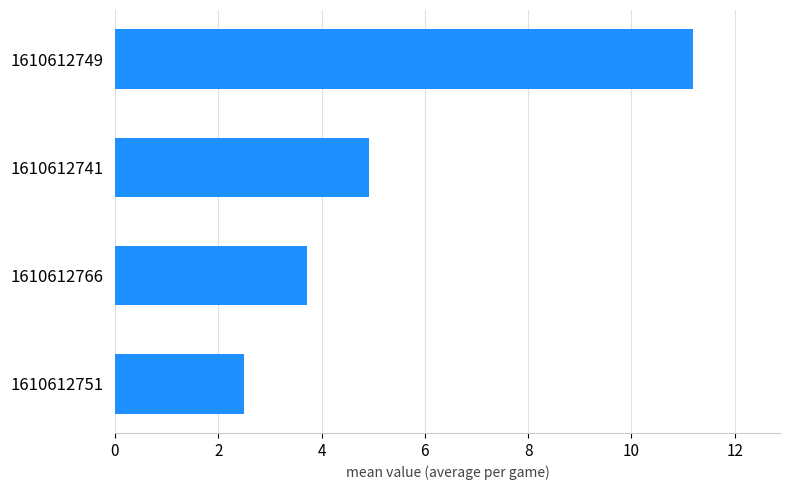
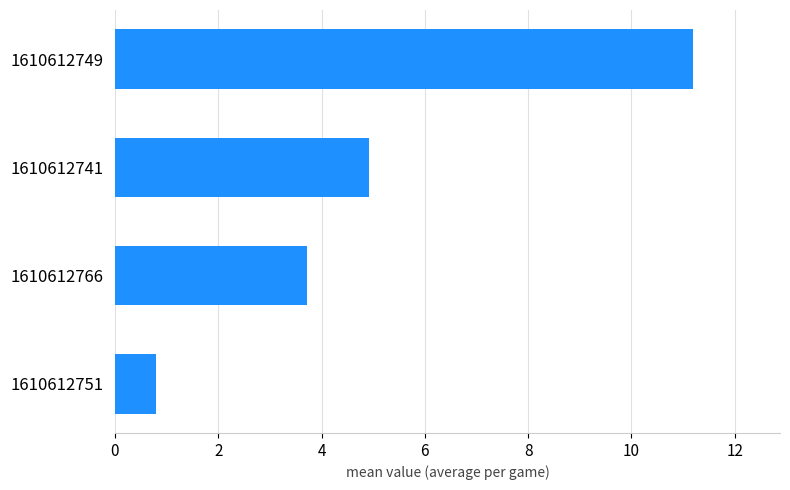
1610612751: 2.5 -> 0.8
